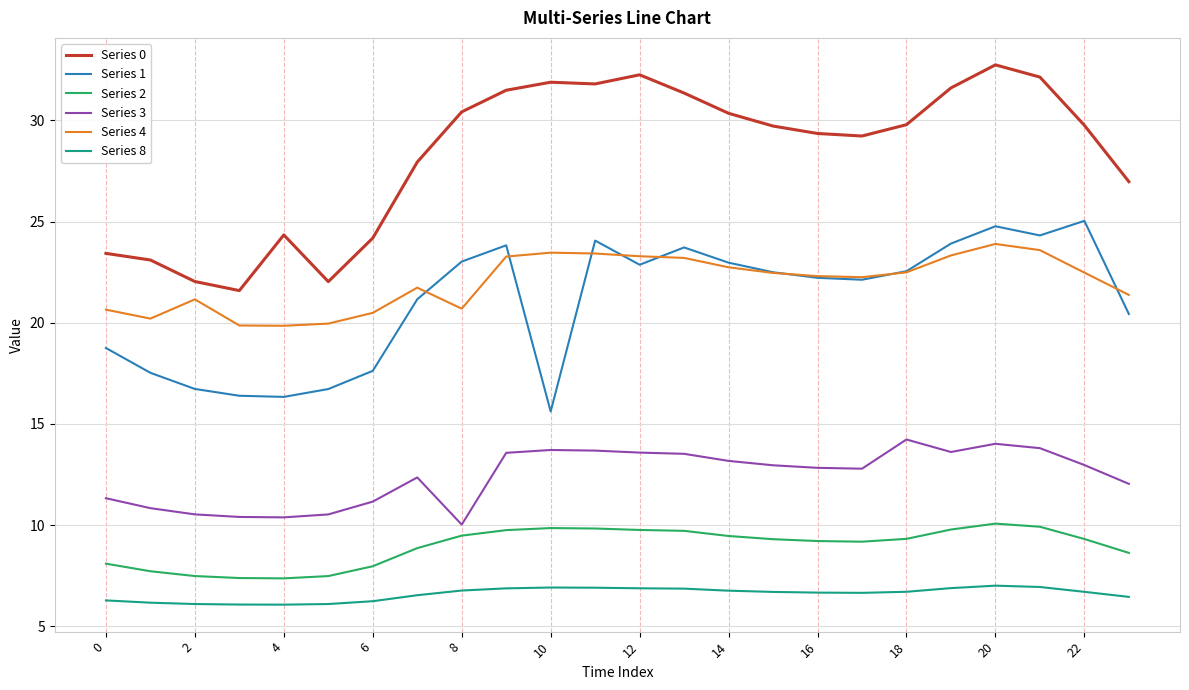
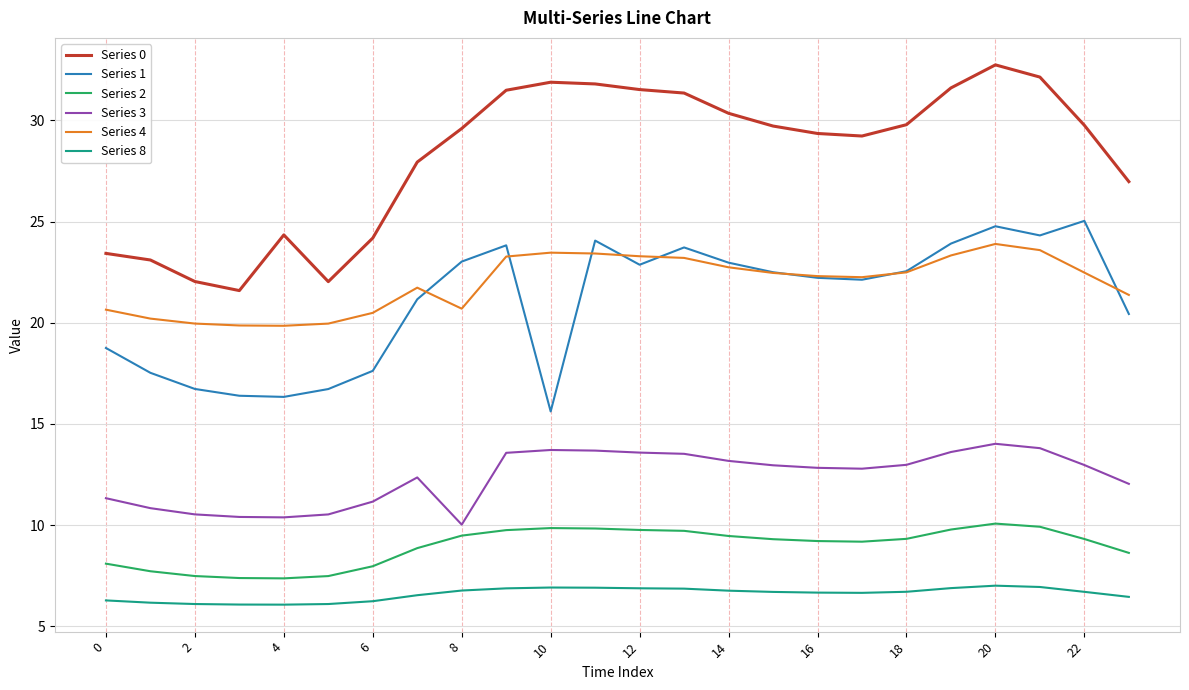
Series 4, 2: 21.2 -> 20.0
Series 0, 8: 30.4 -> 29.6
Series 0, 12: 32.2 -> 31.5
Series 3, 18: 14.2 -> 13.0
